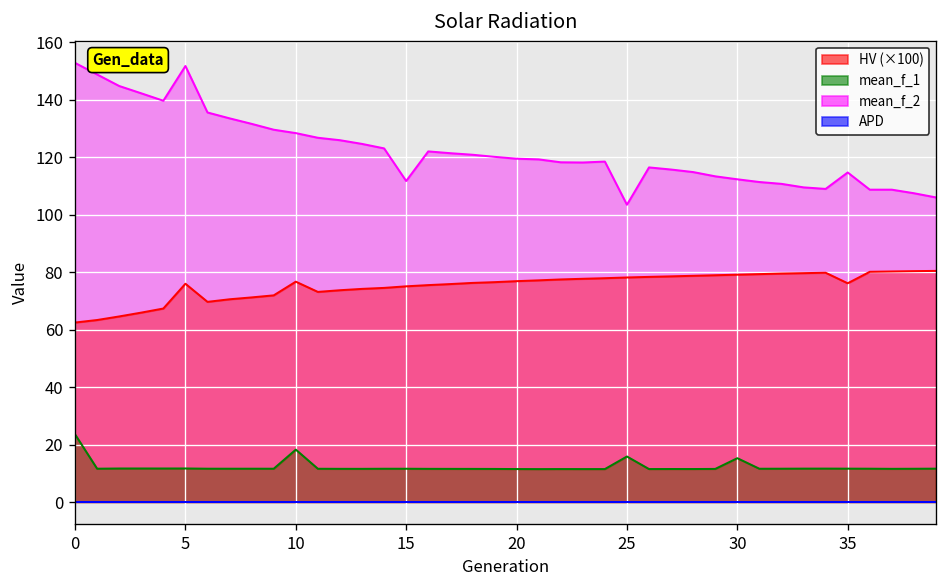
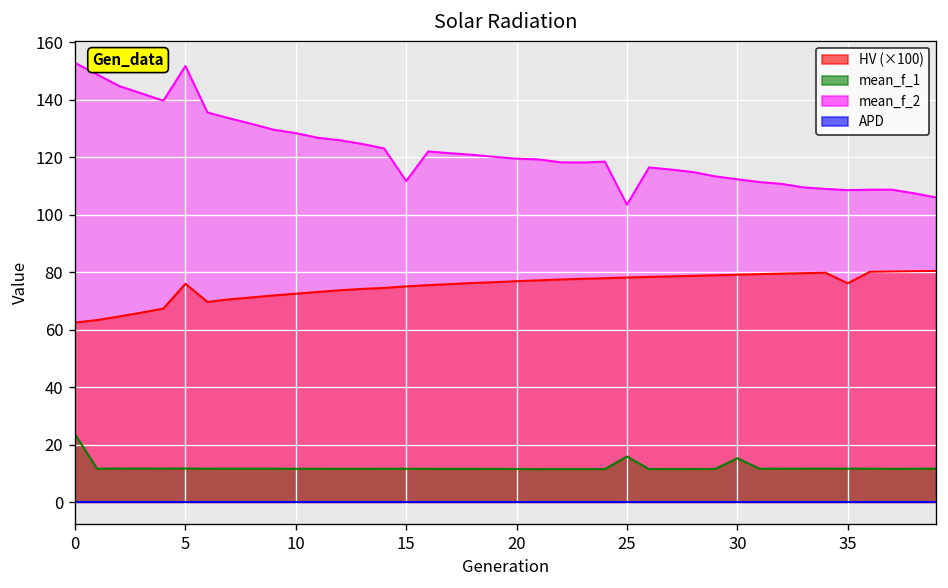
mean_f_1, 10: 18 -> 12
HV (×100), 10: 77 -> 72
mean_f_2, 35: 115 -> 109
